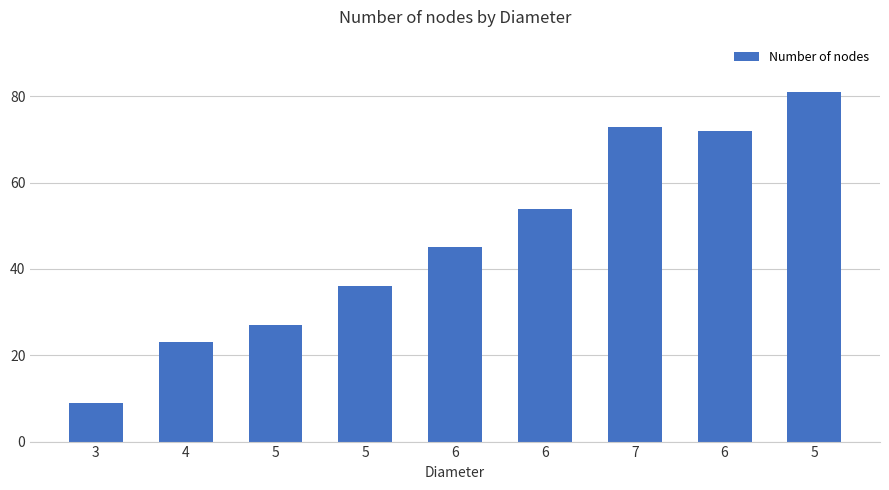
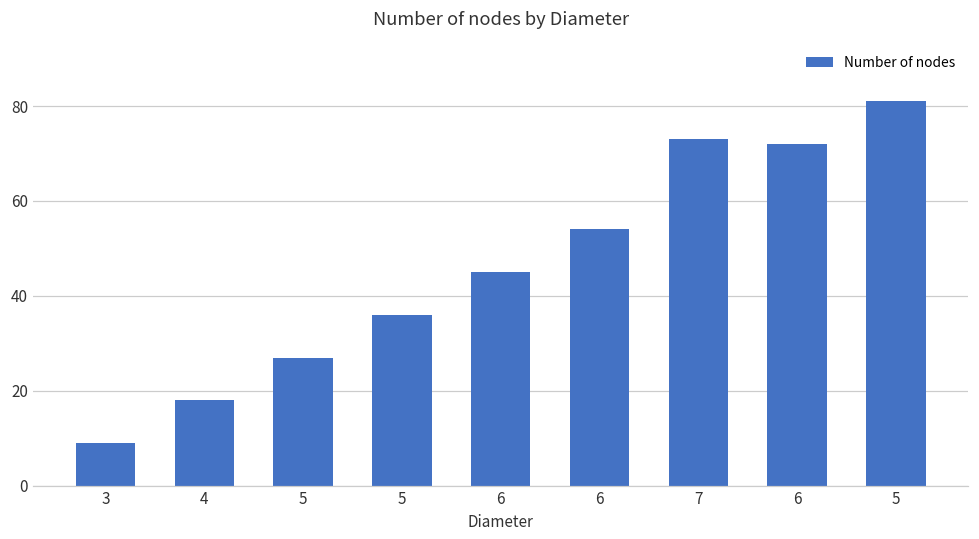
4: 23 -> 18
